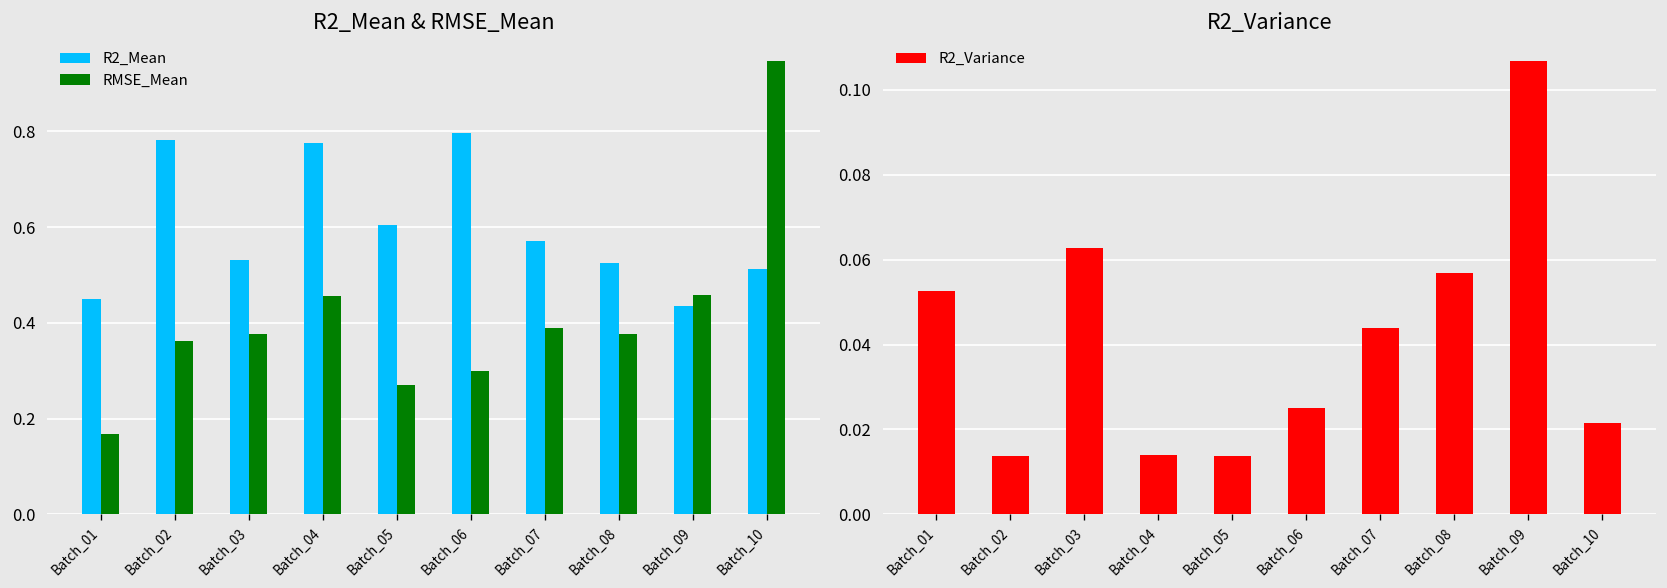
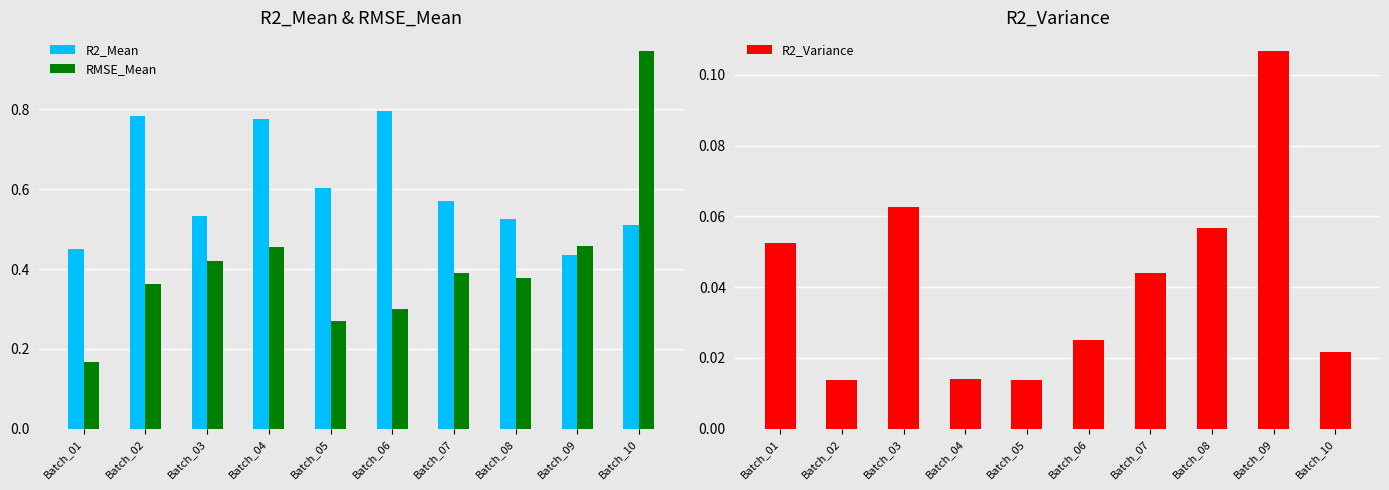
R2_Mean & RMSE_Mean, RMSE_Mean, Batch_03: 0.38 -> 0.42
